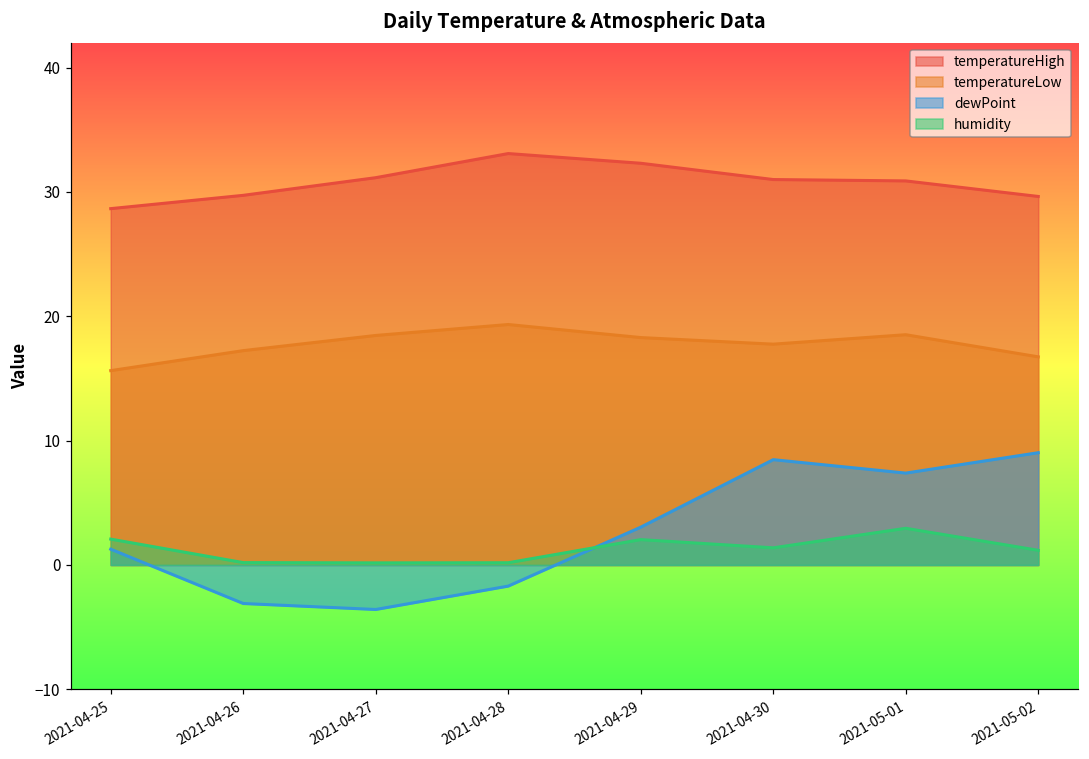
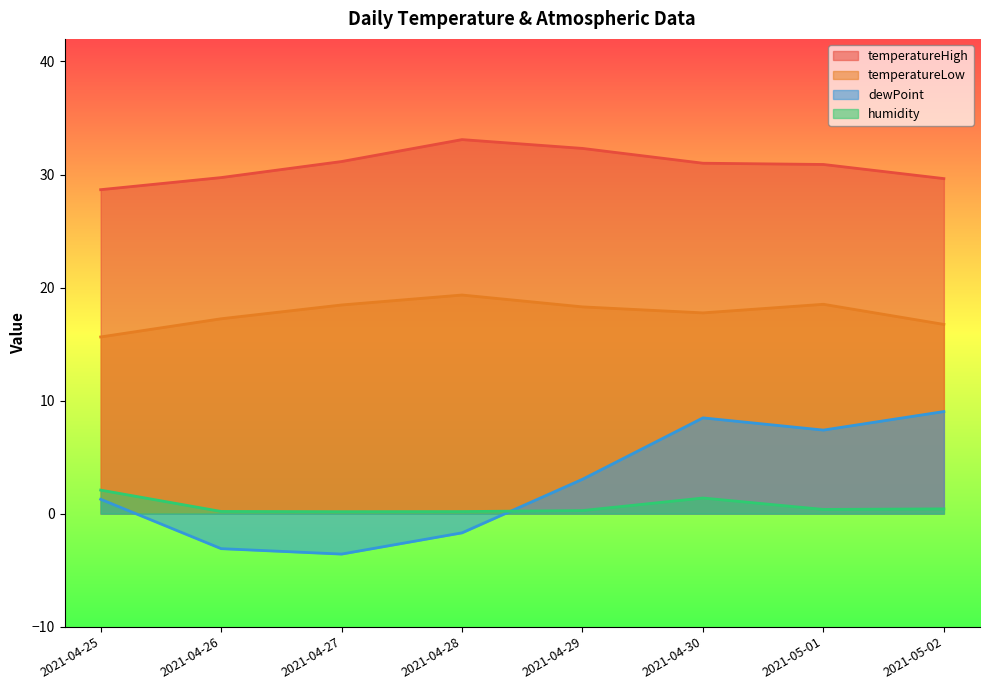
humidity, 2021-04-29: 2.0 -> 0.3
humidity, 2021-05-01: 3.0 -> 0.4
humidity, 2021-05-02: 1.2 -> 0.4
